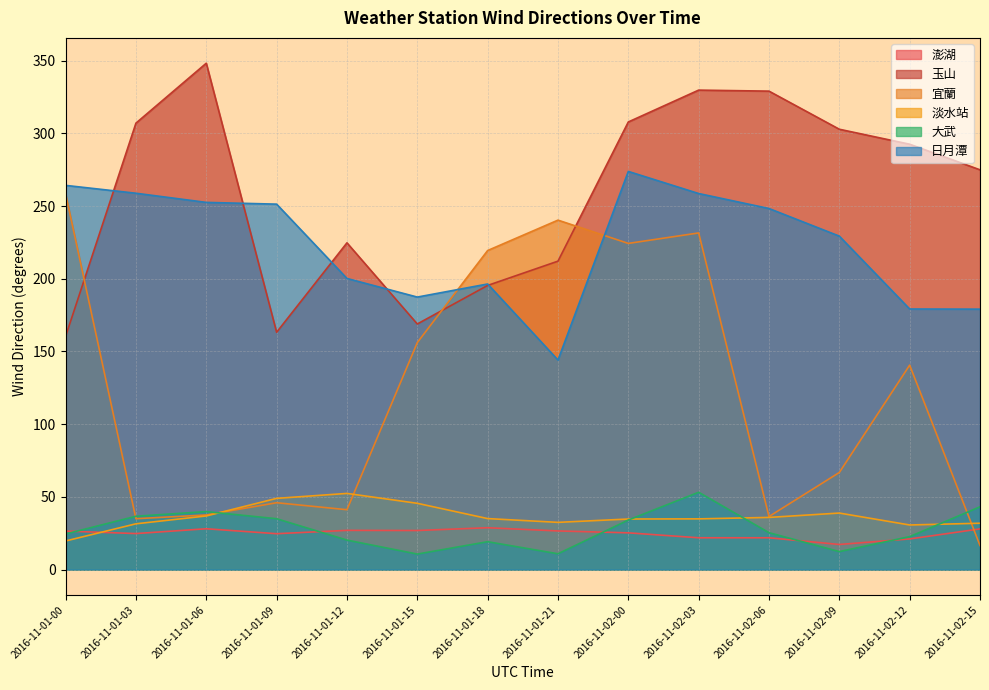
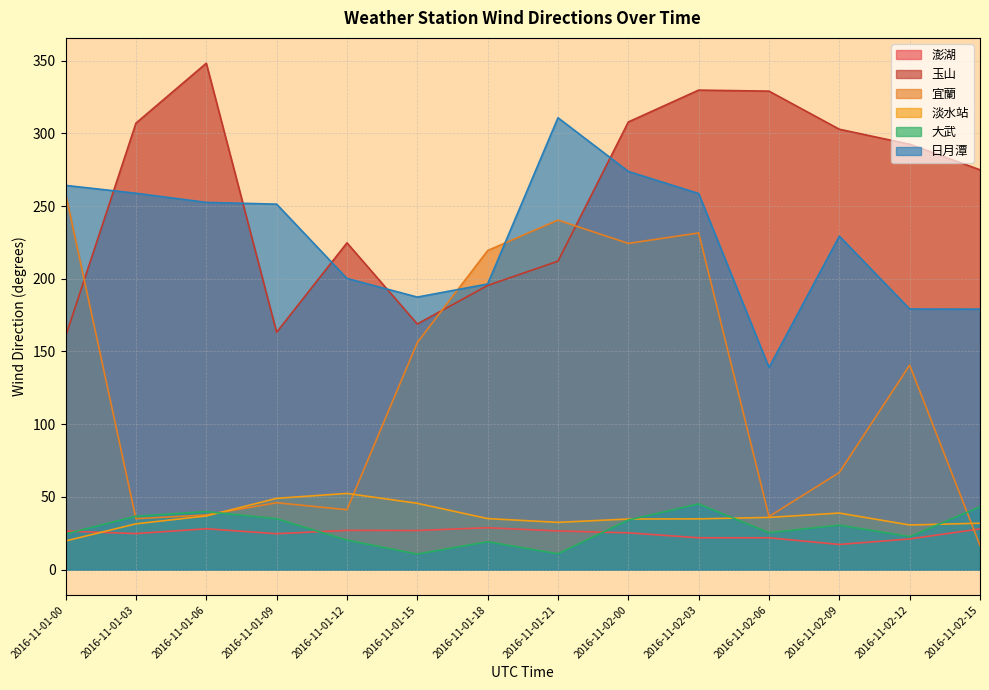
日月潭, 2016-11-01-21: 144 -> 311
大武, 2016-11-02-03: 53 -> 45
日月潭, 2016-11-02-06: 248 -> 139
大武, 2016-11-02-09: 12 -> 31
